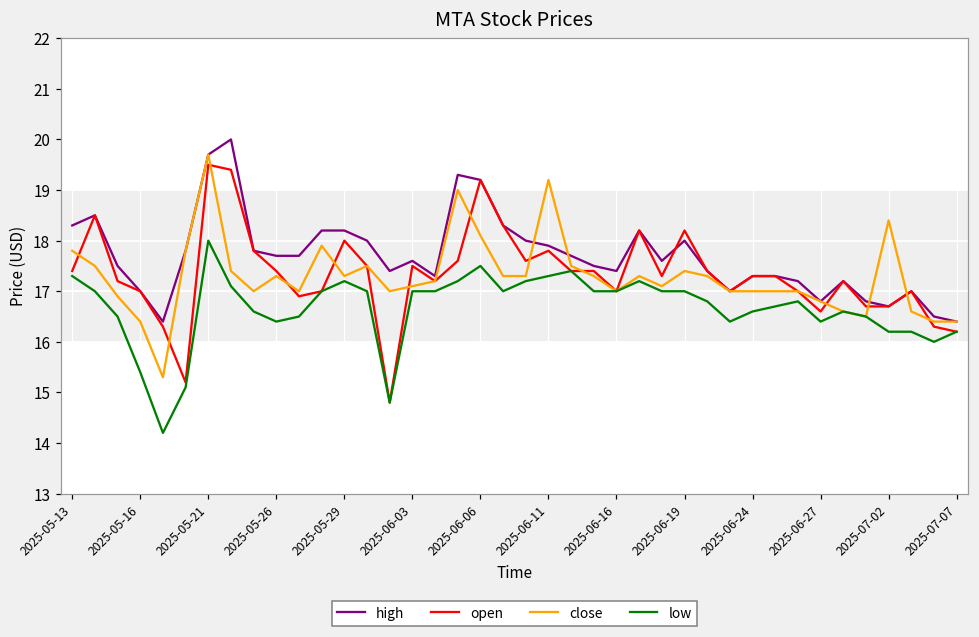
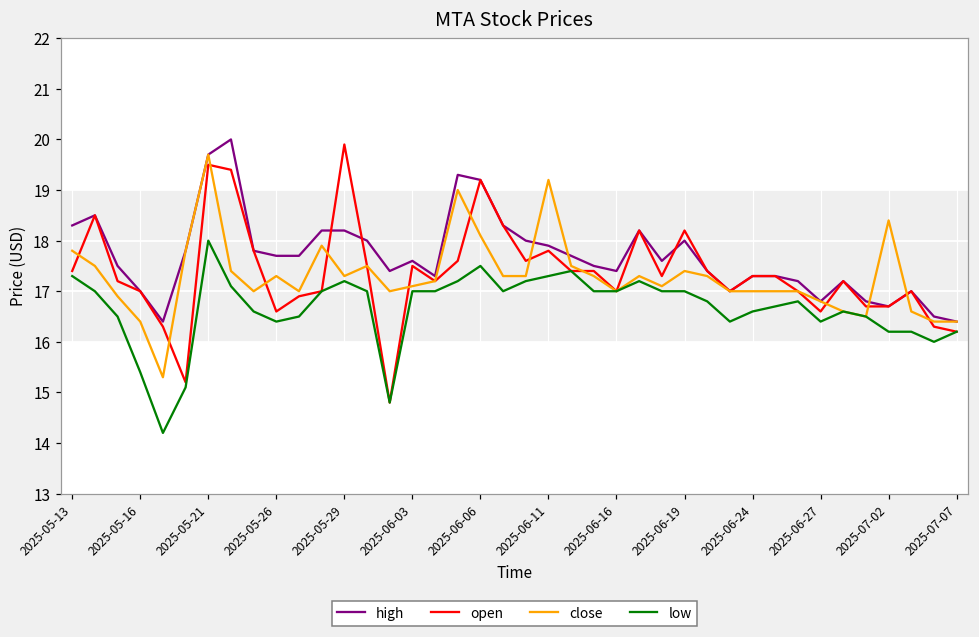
open, 2025-05-26: 17.4 -> 16.6
open, 2025-05-29: 18.0 -> 19.9
